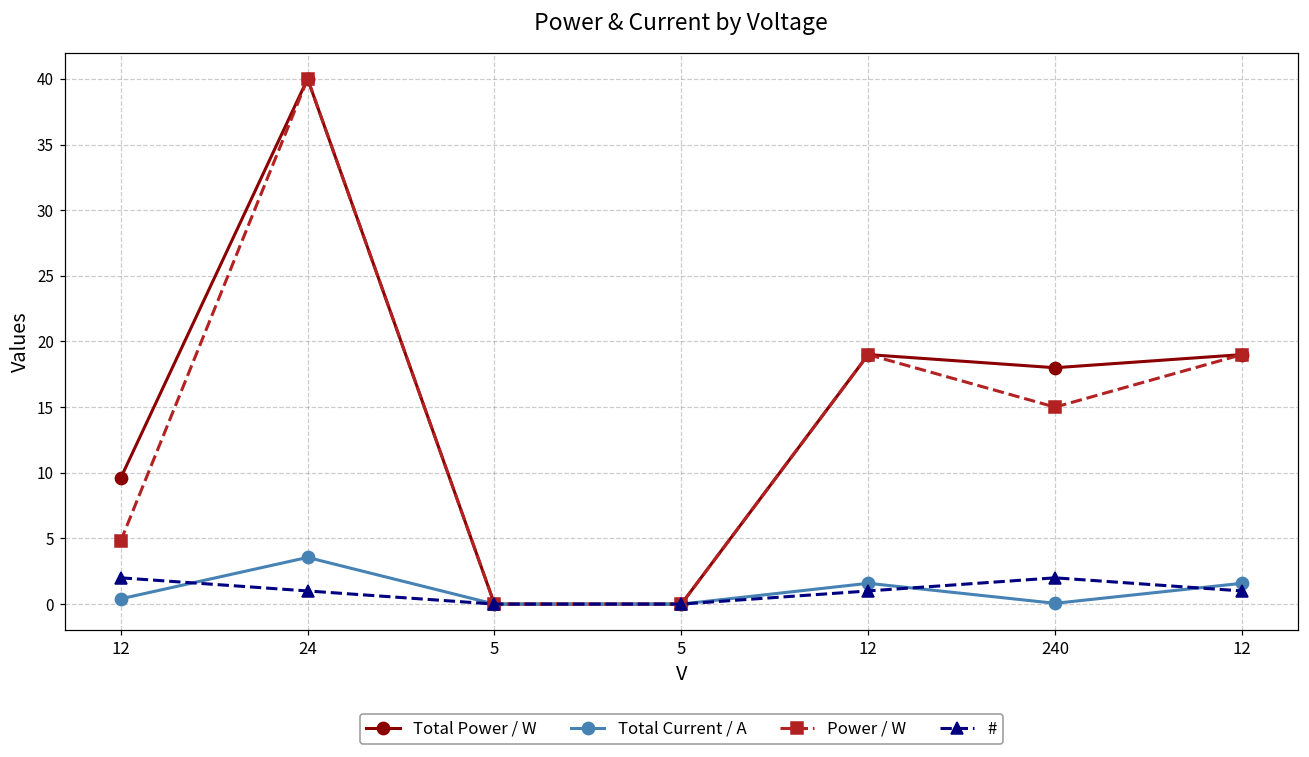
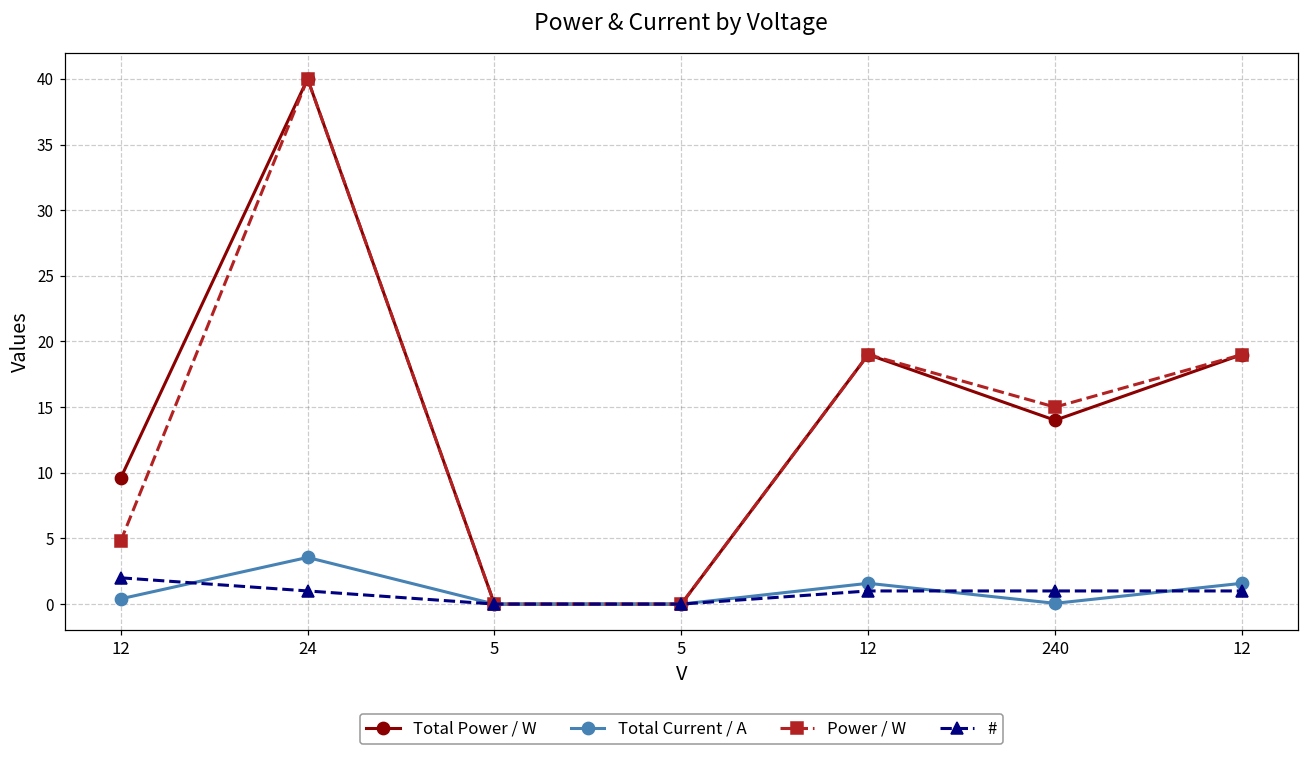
Total Power / W, 240: 18 -> 14
#, 240: 2 -> 1
